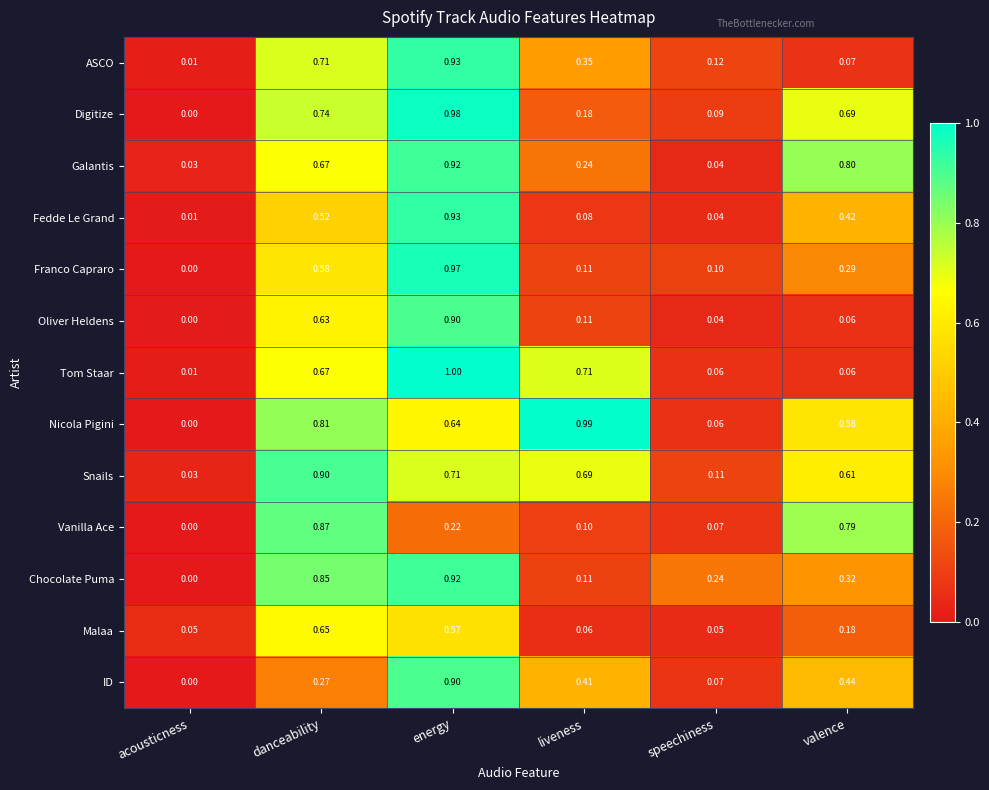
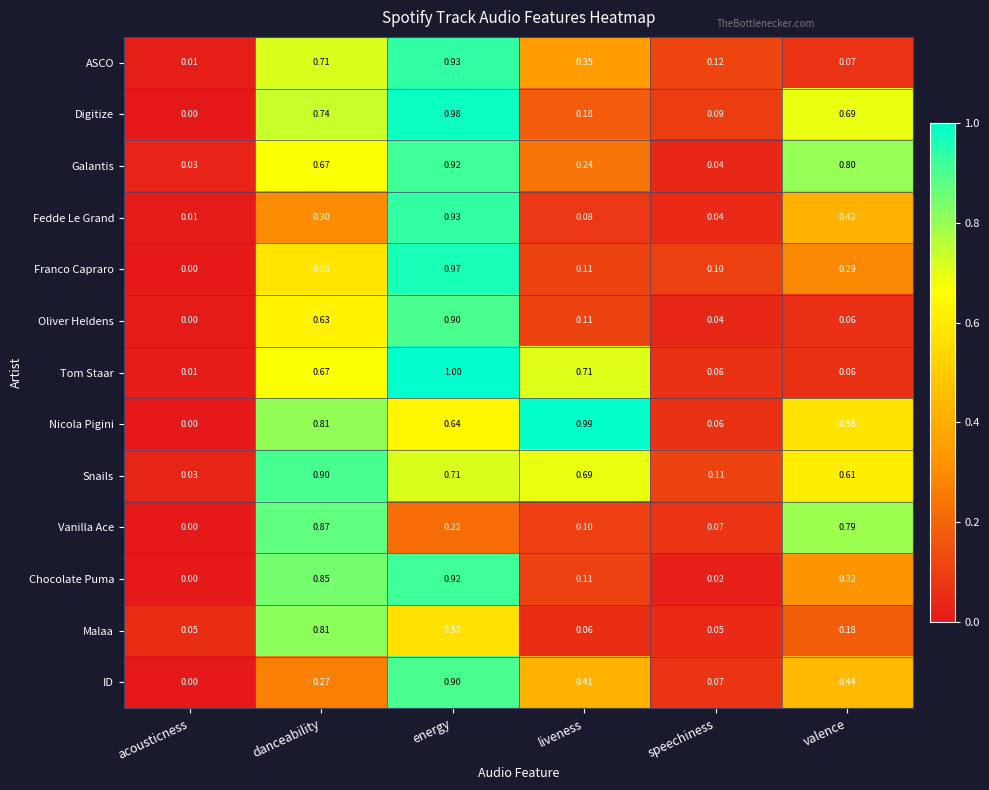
Fedde Le Grand, danceability: 0.52 -> 0.30
Chocolate Puma, speechiness: 0.24 -> 0.02
Malaa, danceability: 0.65 -> 0.81
